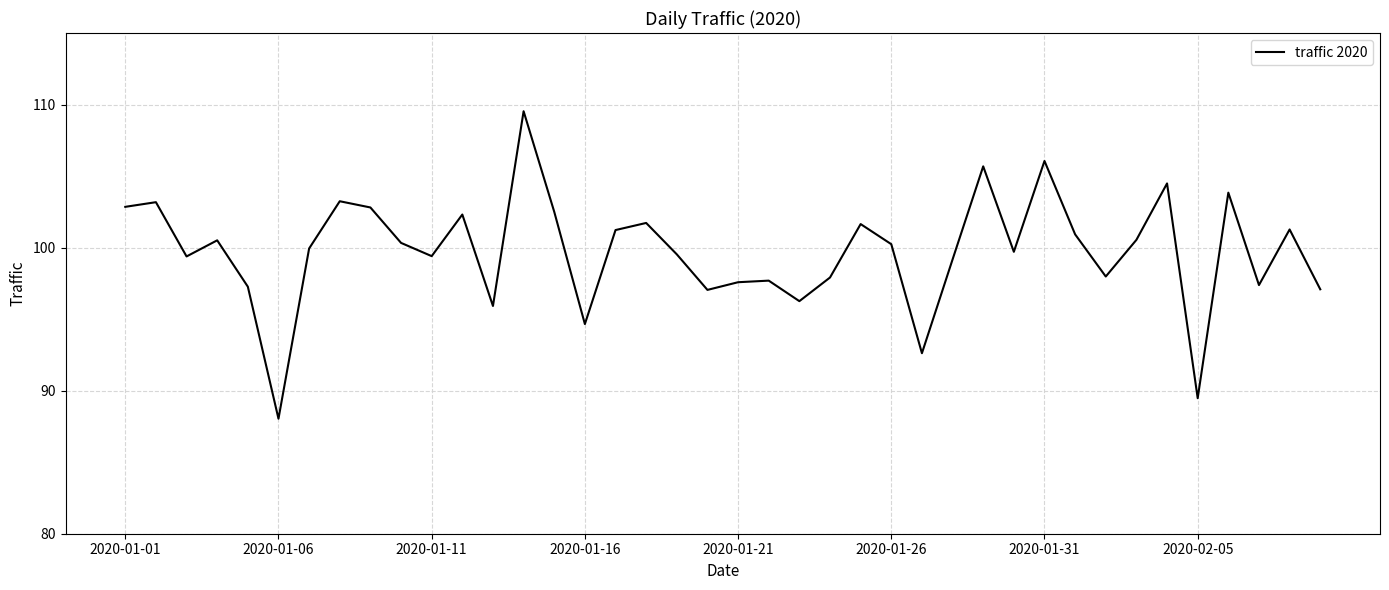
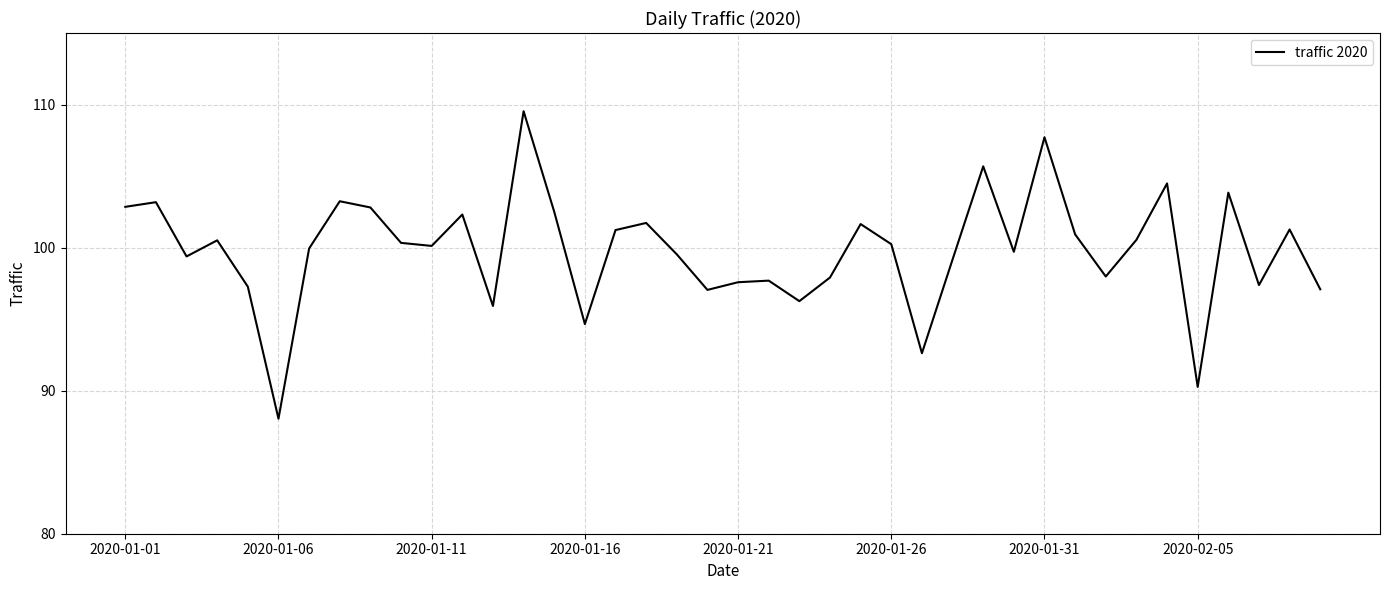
2020-01-11: 99.4 -> 100.1
2020-01-31: 106.1 -> 107.7
2020-02-05: 89.5 -> 90.3
